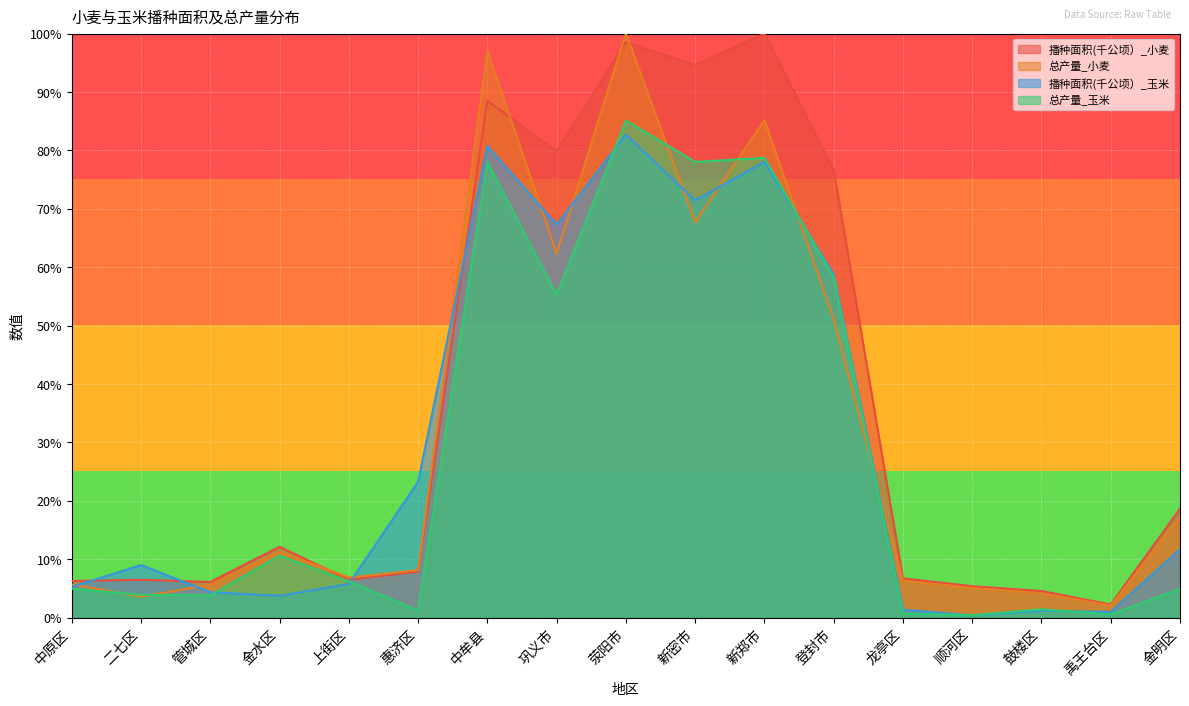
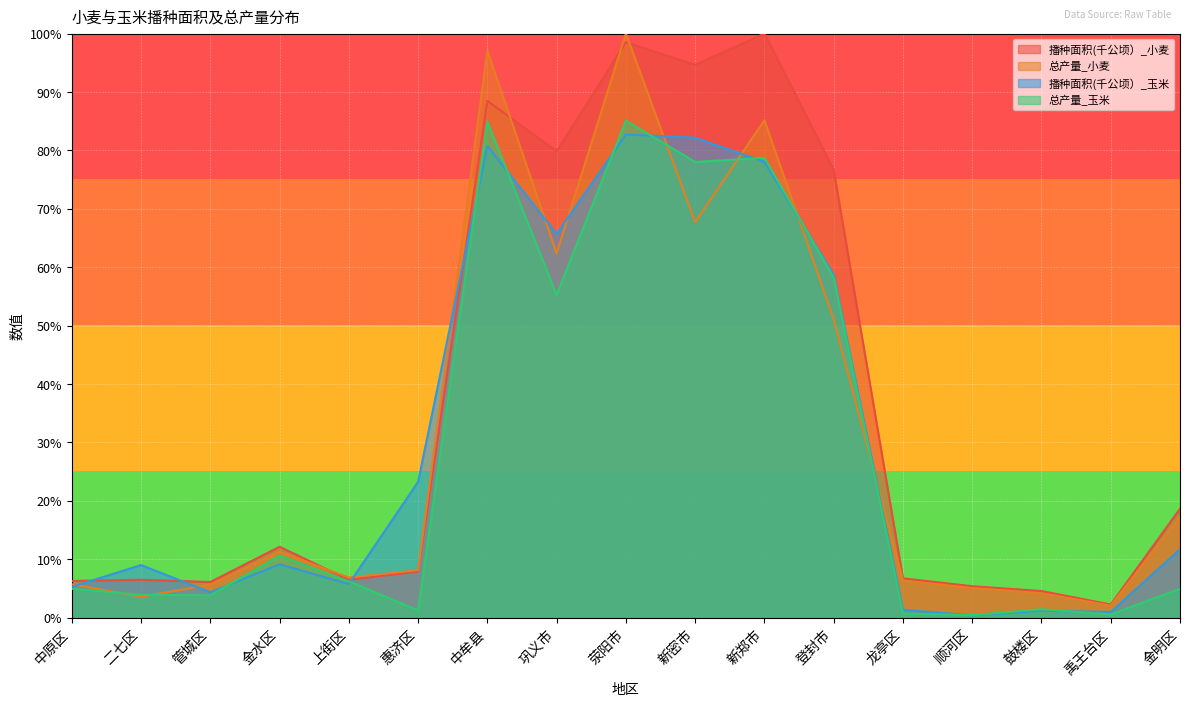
播种面积(千公顷）_玉米, 金水区: 4% -> 9%
总产量_玉米, 中牟县: 78% -> 85%
播种面积(千公顷）_玉米, 巩义市: 67% -> 66%
播种面积(千公顷）_玉米, 新密市: 71% -> 82%
